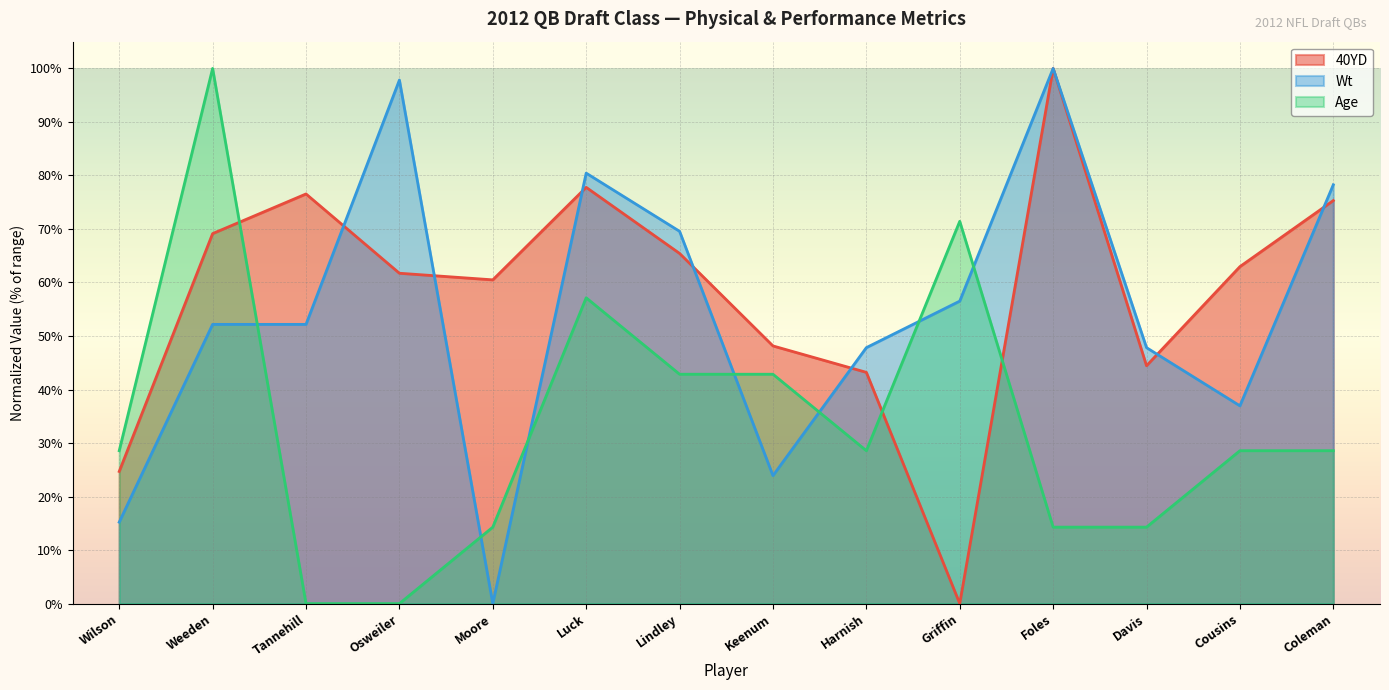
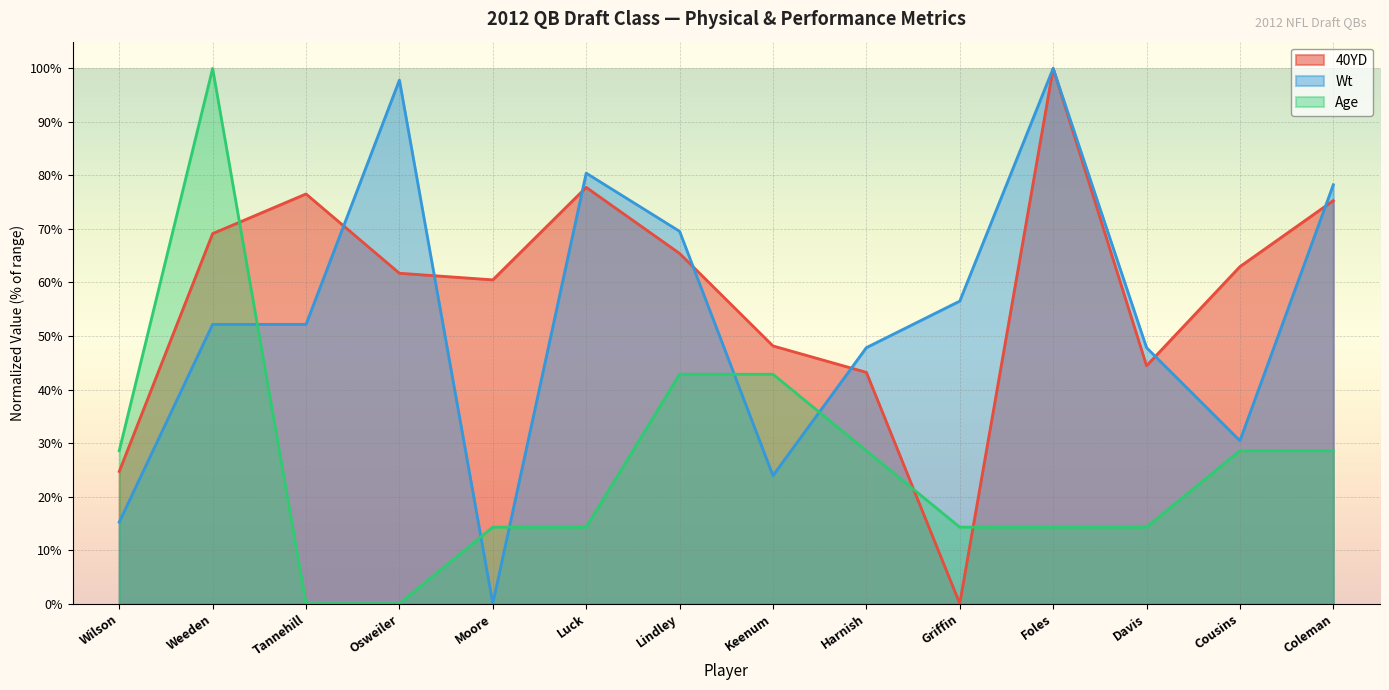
Age, Luck: 57% -> 14%
Age, Griffin: 71% -> 14%
Wt, Cousins: 37% -> 30%
